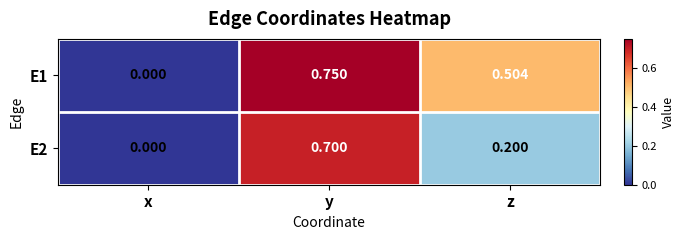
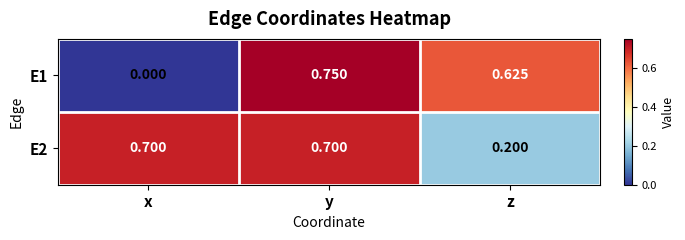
E1, z: 0.504 -> 0.625
E2, x: 0.000 -> 0.700
